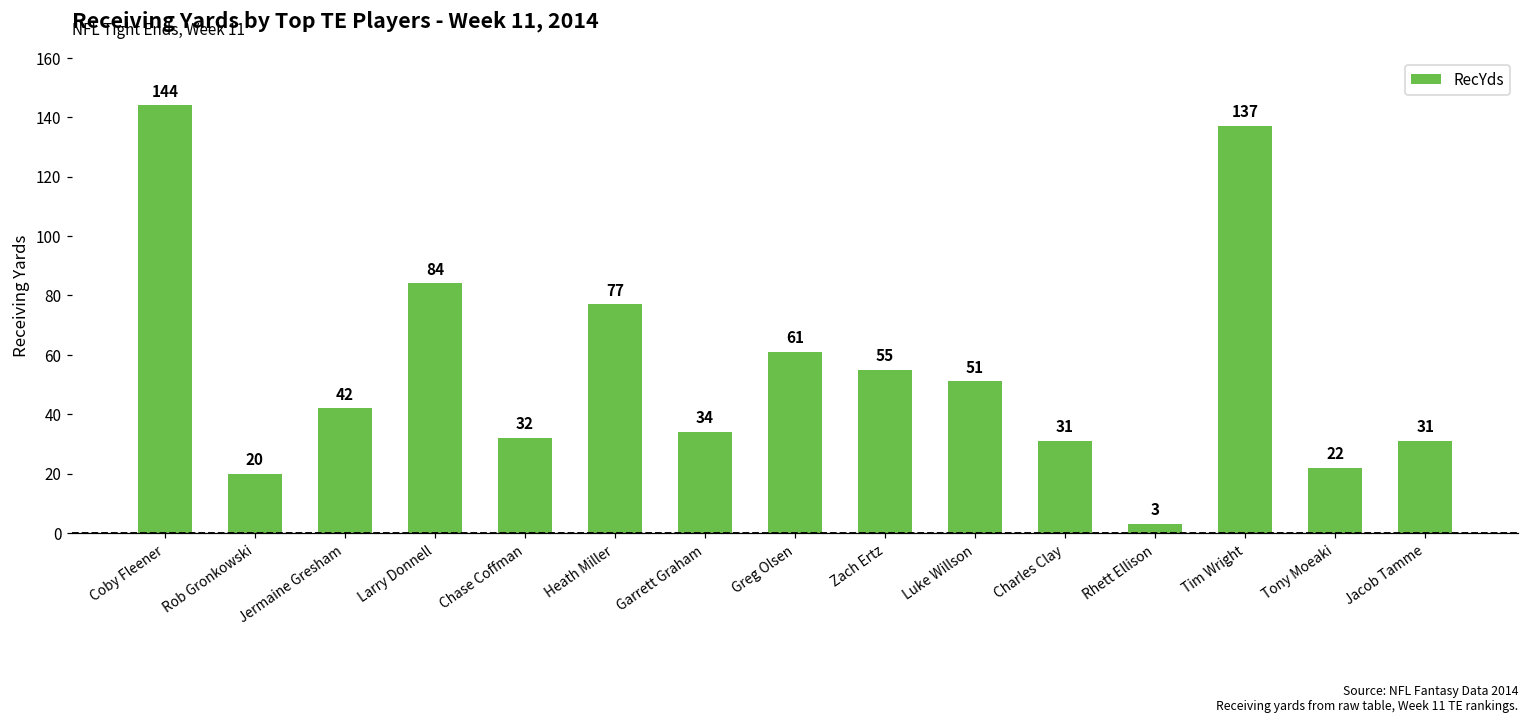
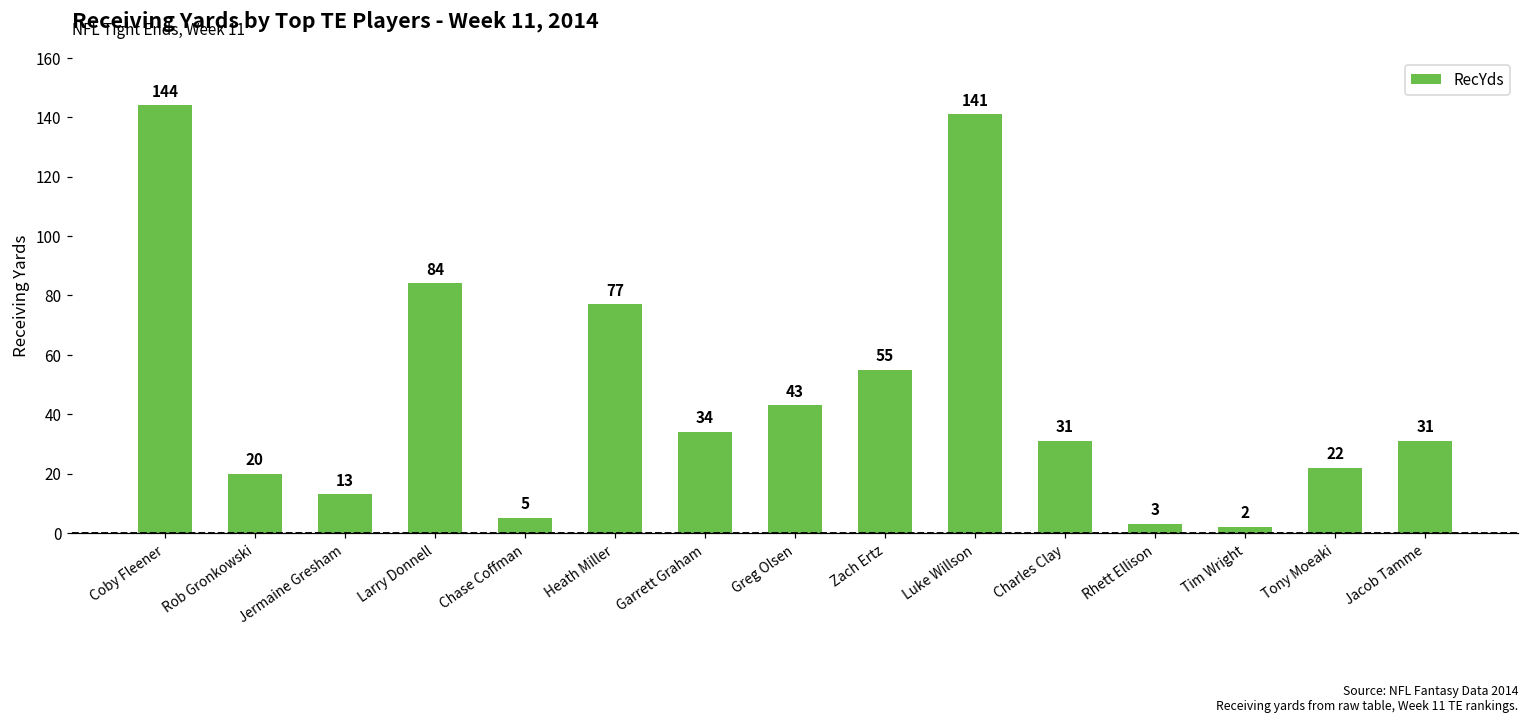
Jermaine Gresham: 42 -> 13
Chase Coffman: 32 -> 5
Greg Olsen: 61 -> 43
Luke Willson: 51 -> 141
Tim Wright: 137 -> 2
